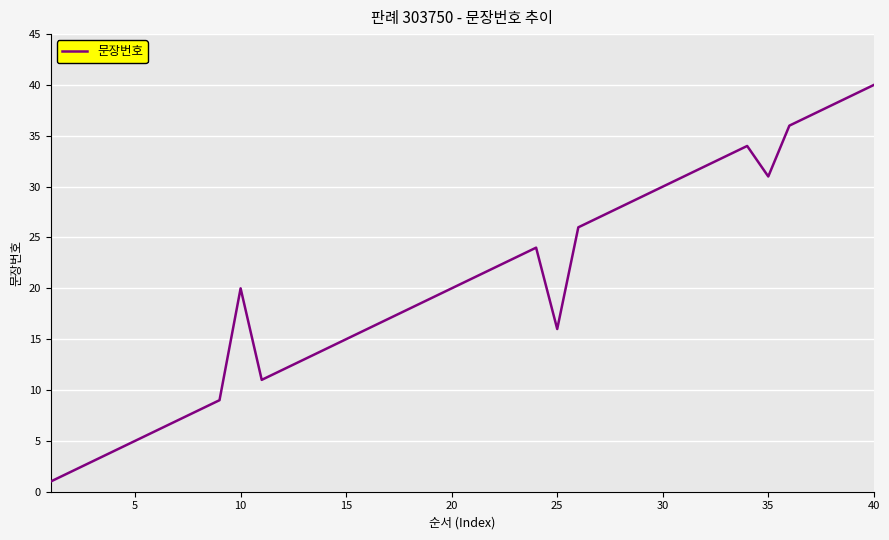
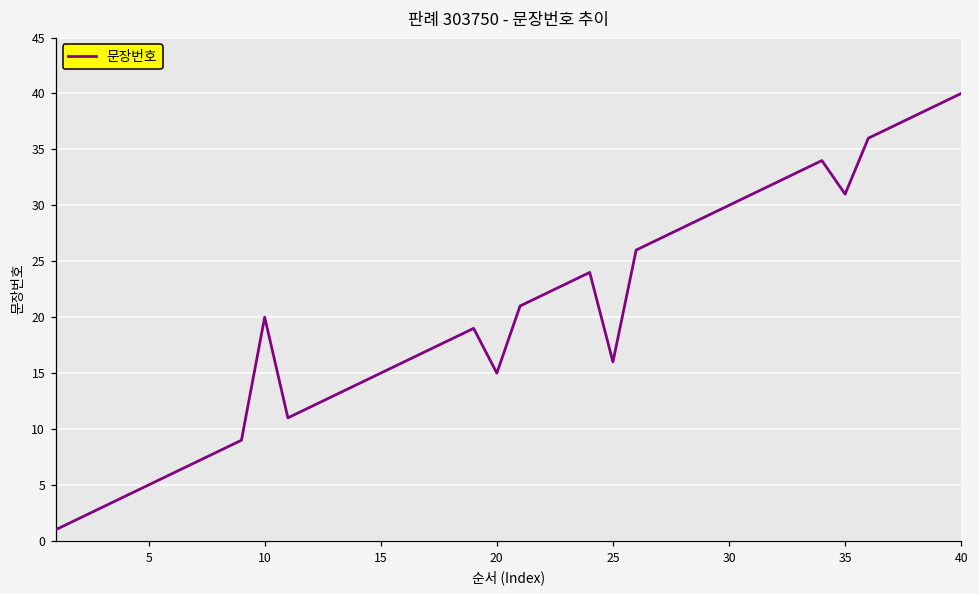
20: 20 -> 15
